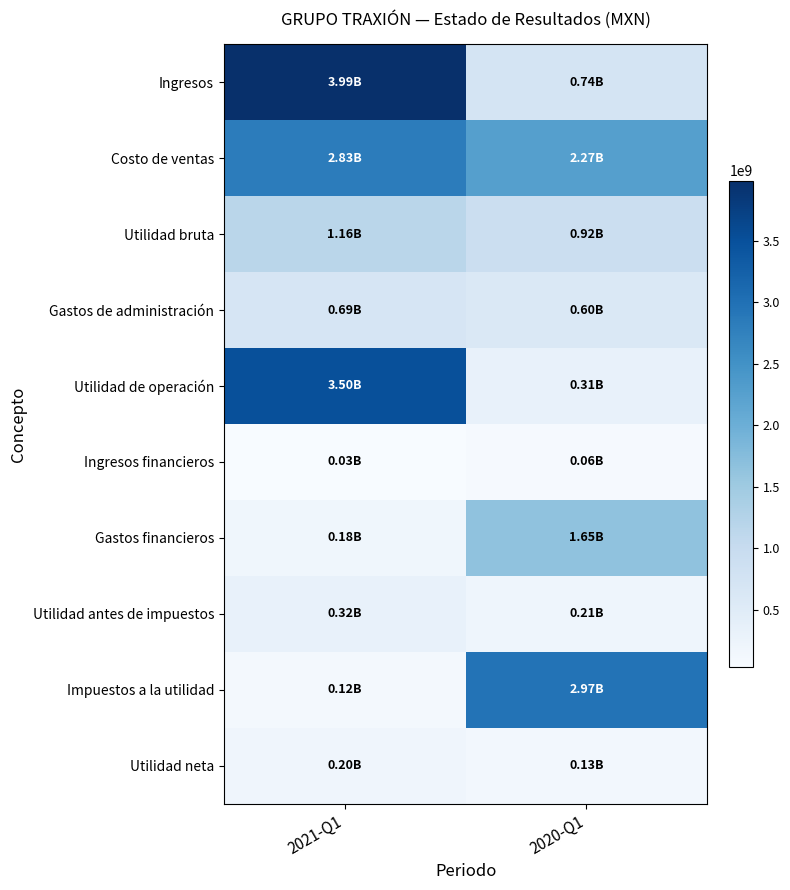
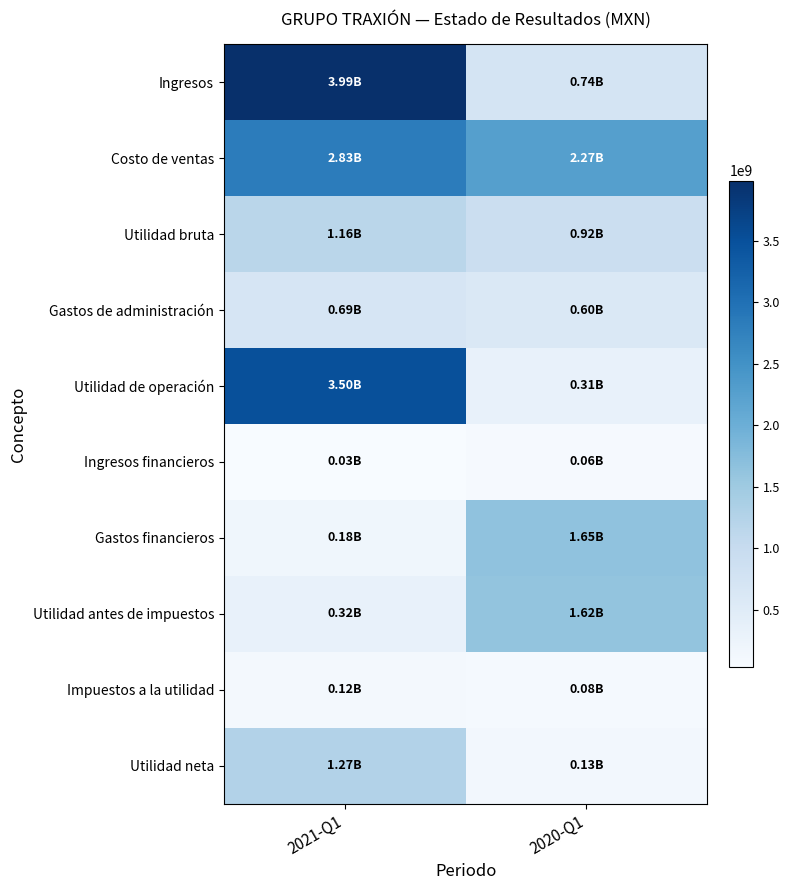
Utilidad antes de impuestos, 2020-Q1: 0.21B -> 1.62B
Impuestos a la utilidad, 2020-Q1: 2.97B -> 0.08B
Utilidad neta, 2021-Q1: 0.20B -> 1.27B
